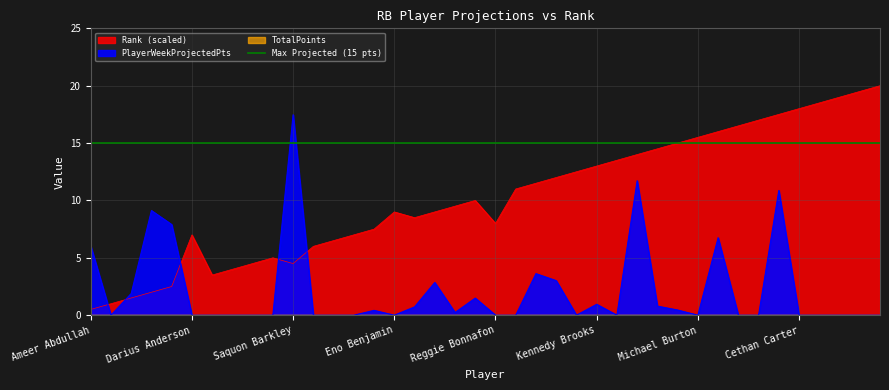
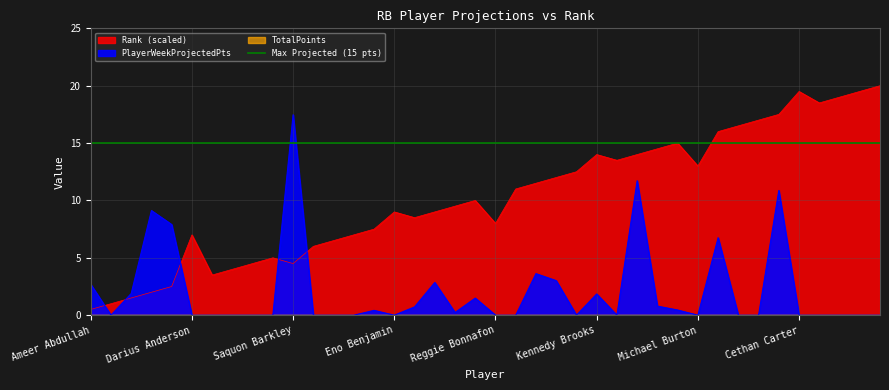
PlayerWeekProjectedPts, Ameer Abdullah: 6.0 -> 2.7
Rank (scaled), Kennedy Brooks: 13.0 -> 14.0
PlayerWeekProjectedPts, Kennedy Brooks: 1.0 -> 1.9
Rank (scaled), Michael Burton: 15.5 -> 13.0
Rank (scaled), Cethan Carter: 18.0 -> 19.5
